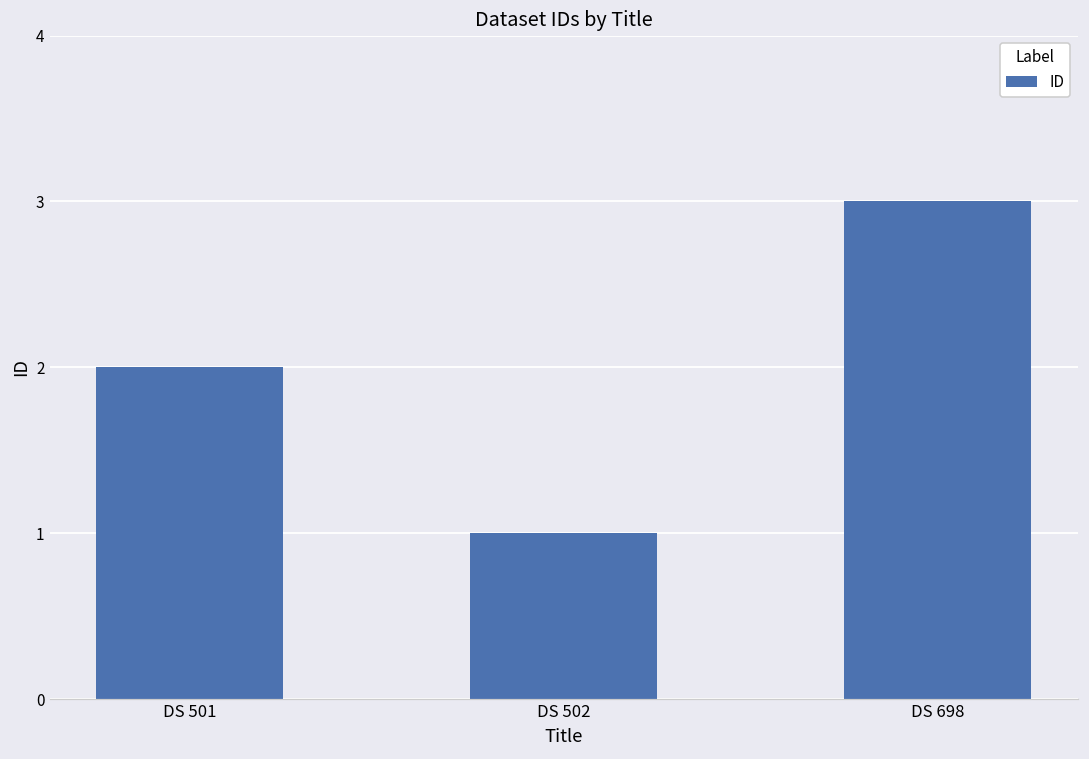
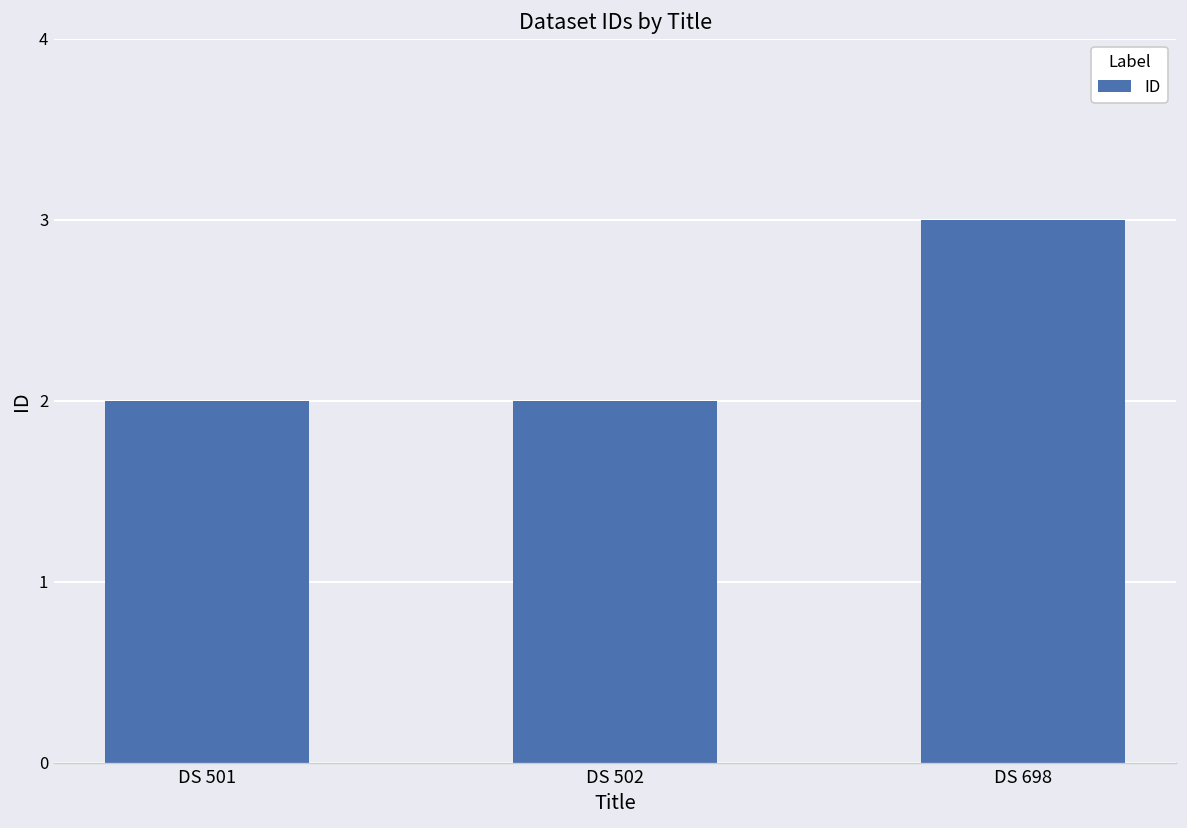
DS 502: 1 -> 2
